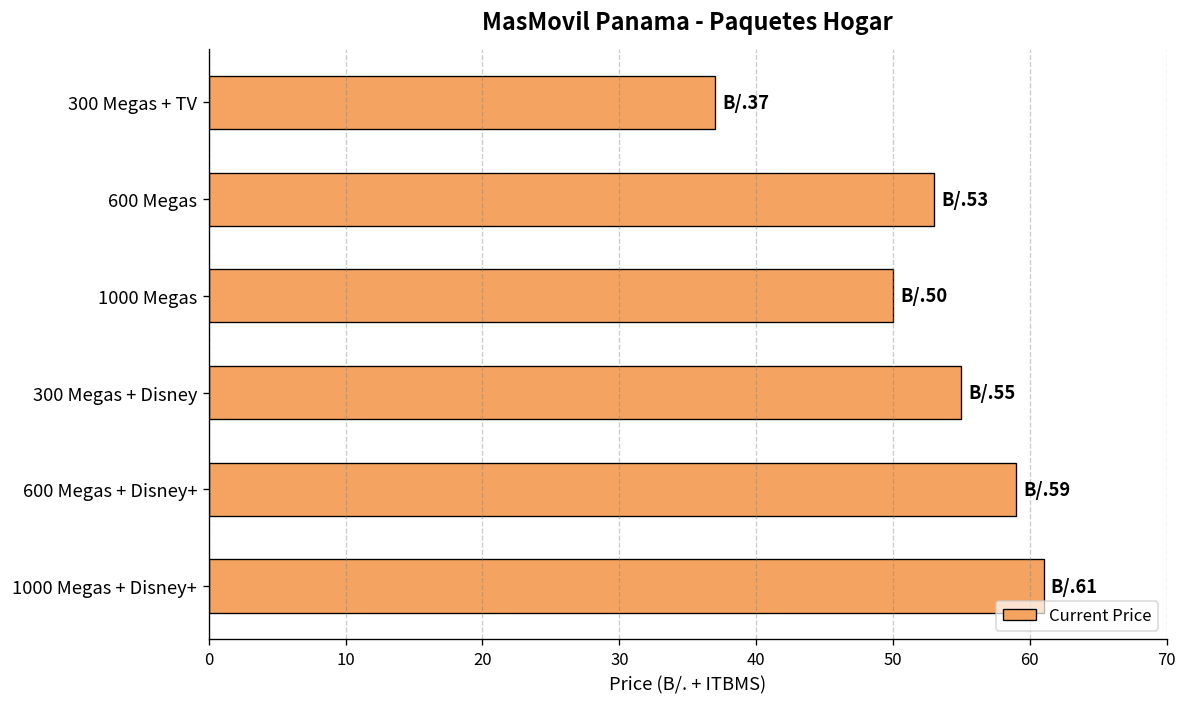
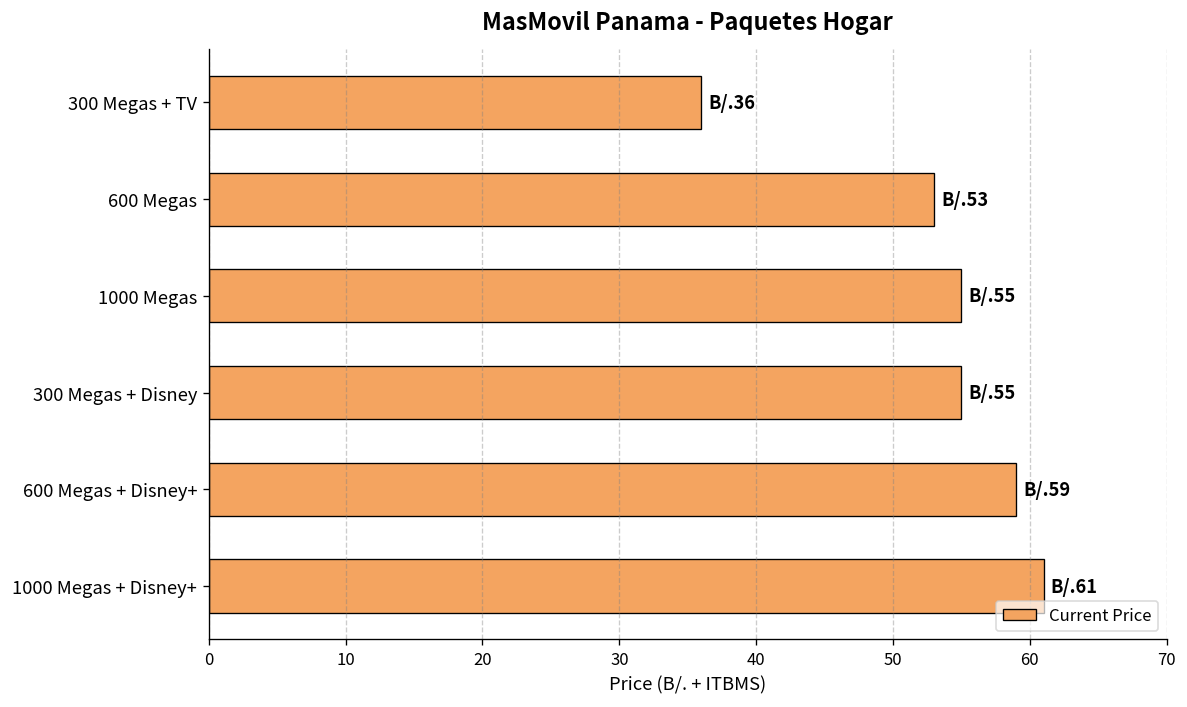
300 Megas + TV: 37 -> 36
1000 Megas: 50 -> 55
